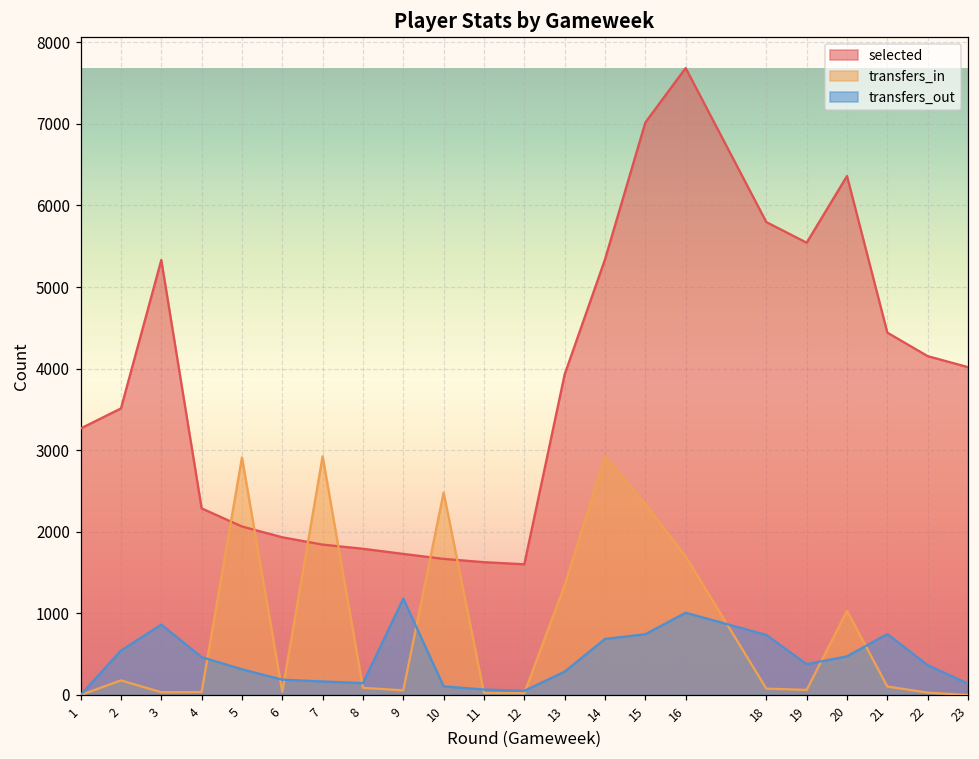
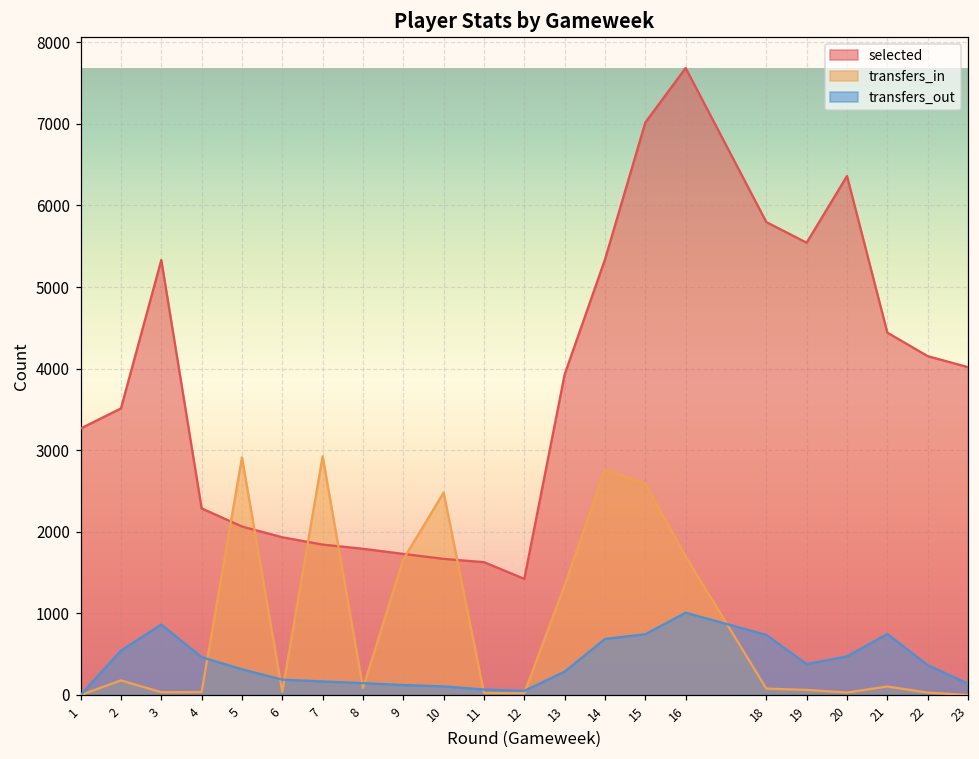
transfers_in, 9: 100 -> 1700
transfers_out, 9: 1200 -> 100
selected, 12: 1600 -> 1400
transfers_in, 14: 2900 -> 2800
transfers_in, 15: 2300 -> 2600
transfers_in, 20: 1000 -> 0
